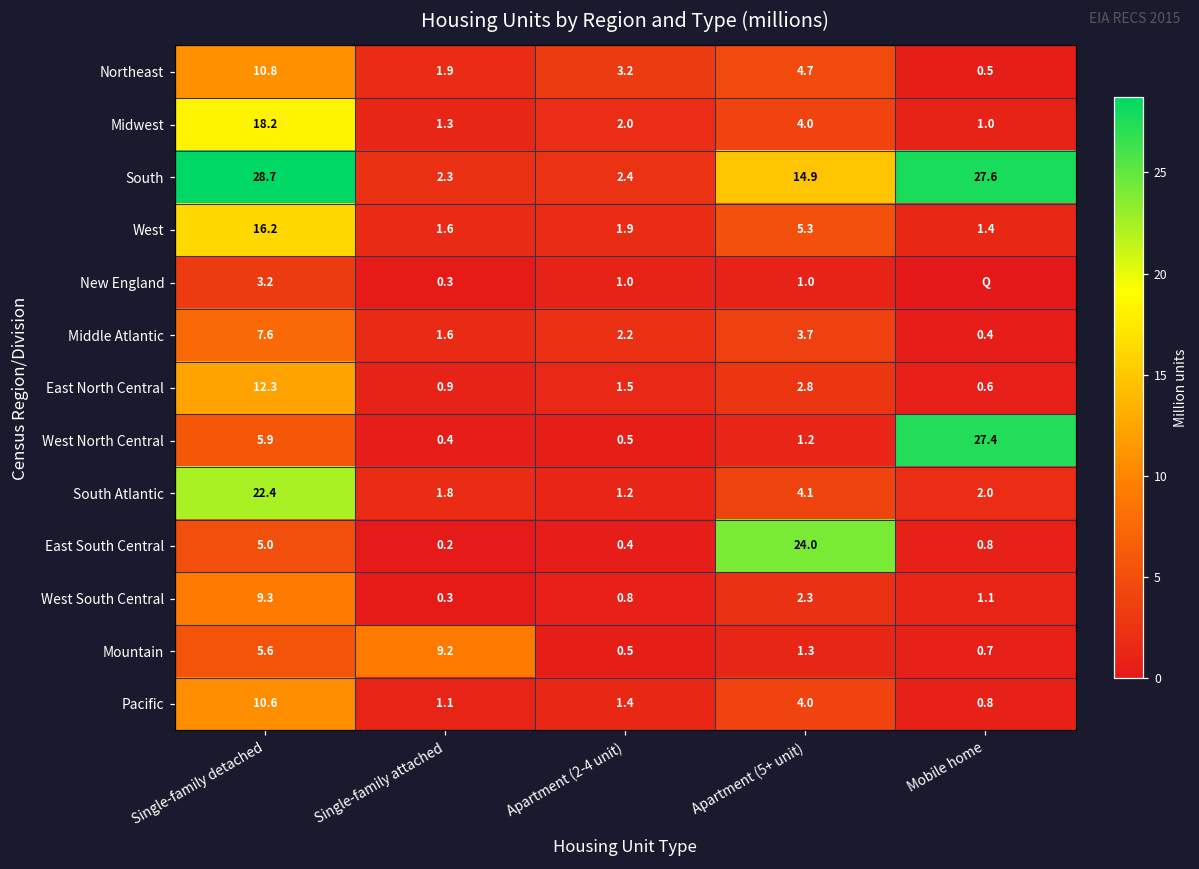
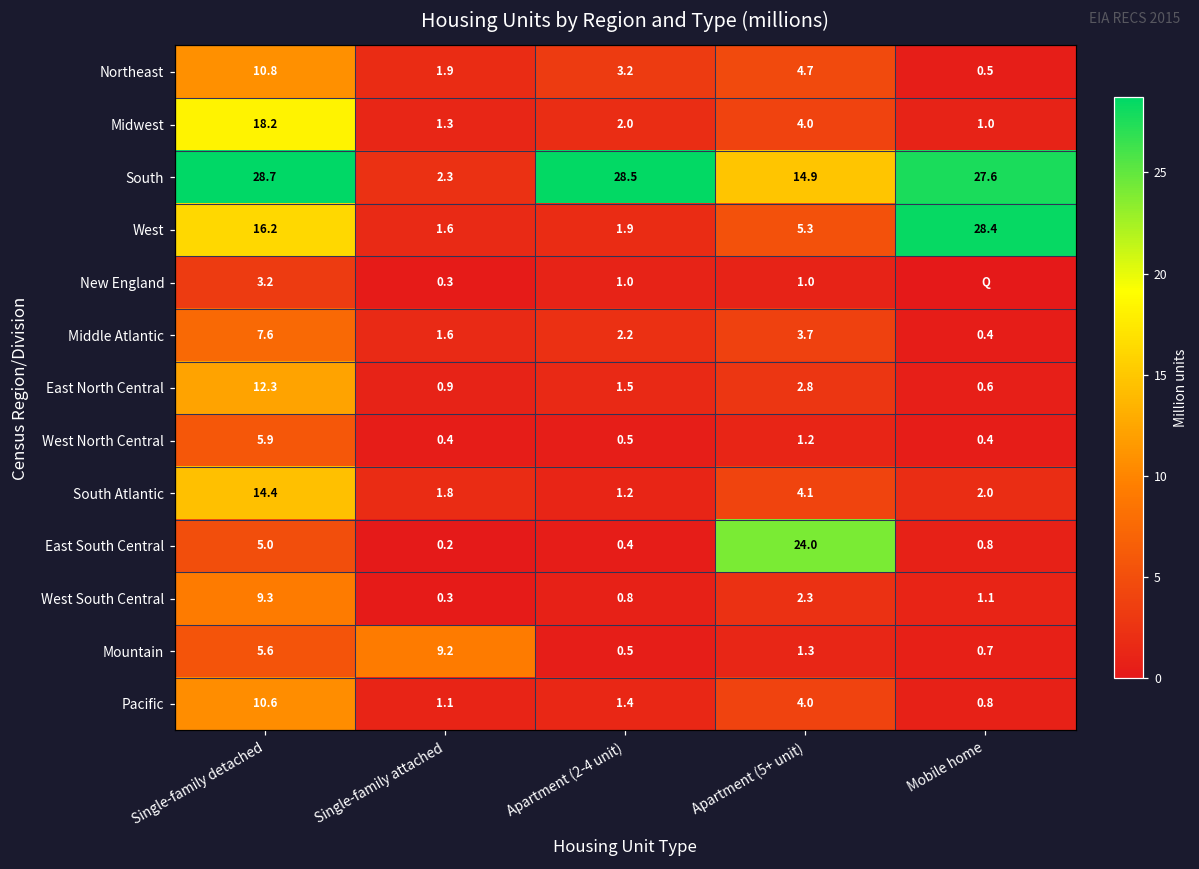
South, Apartment (2-4 unit): 2.4 -> 28.5
West, Mobile home: 1.4 -> 28.4
West North Central, Mobile home: 27.4 -> 0.4
South Atlantic, Single-family detached: 22.4 -> 14.4
